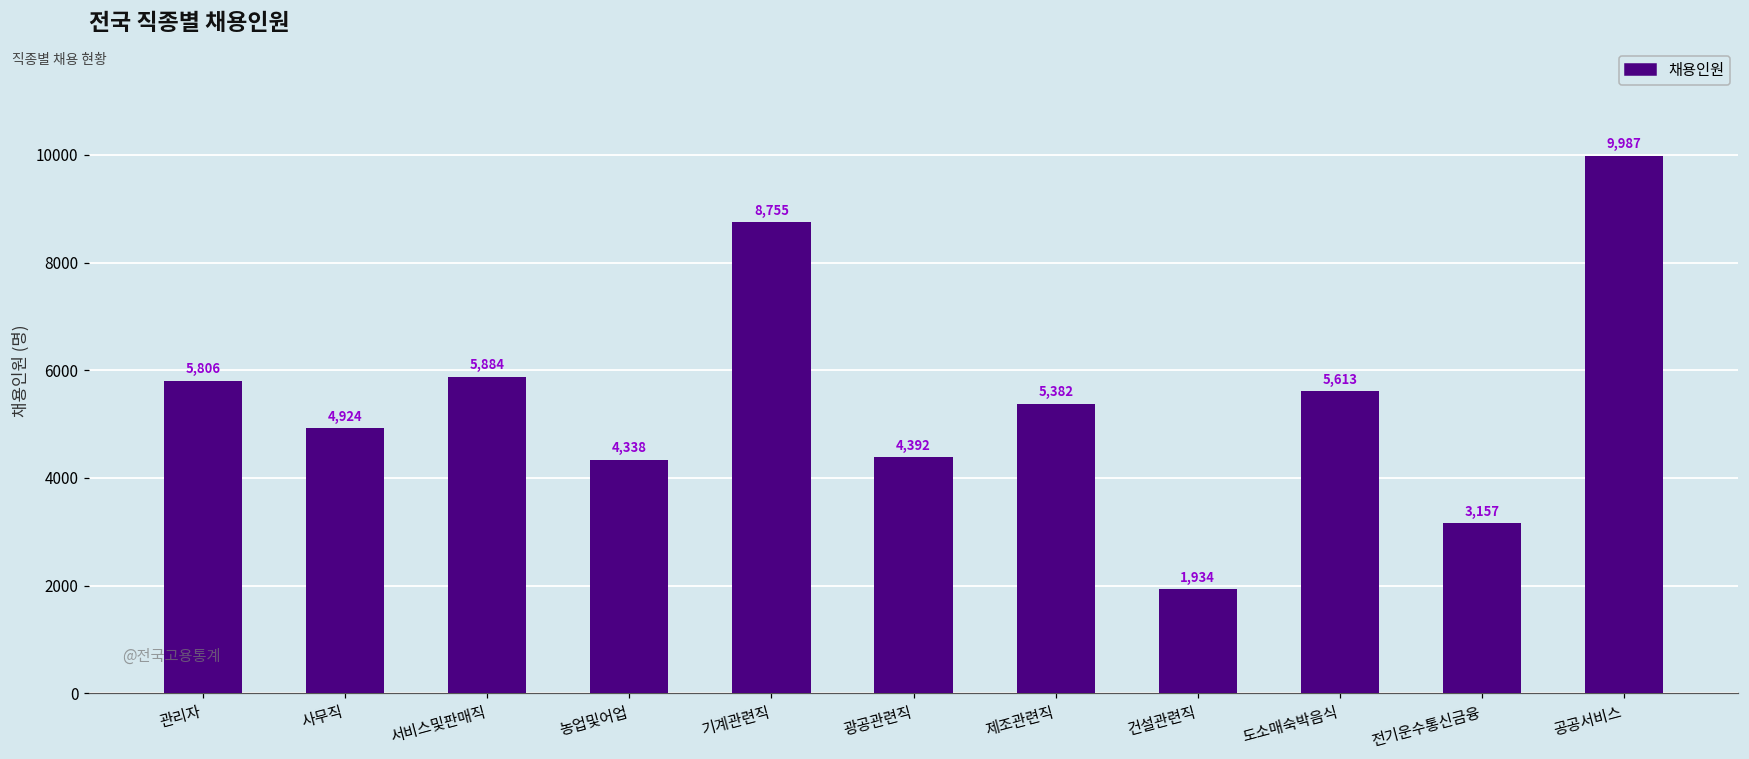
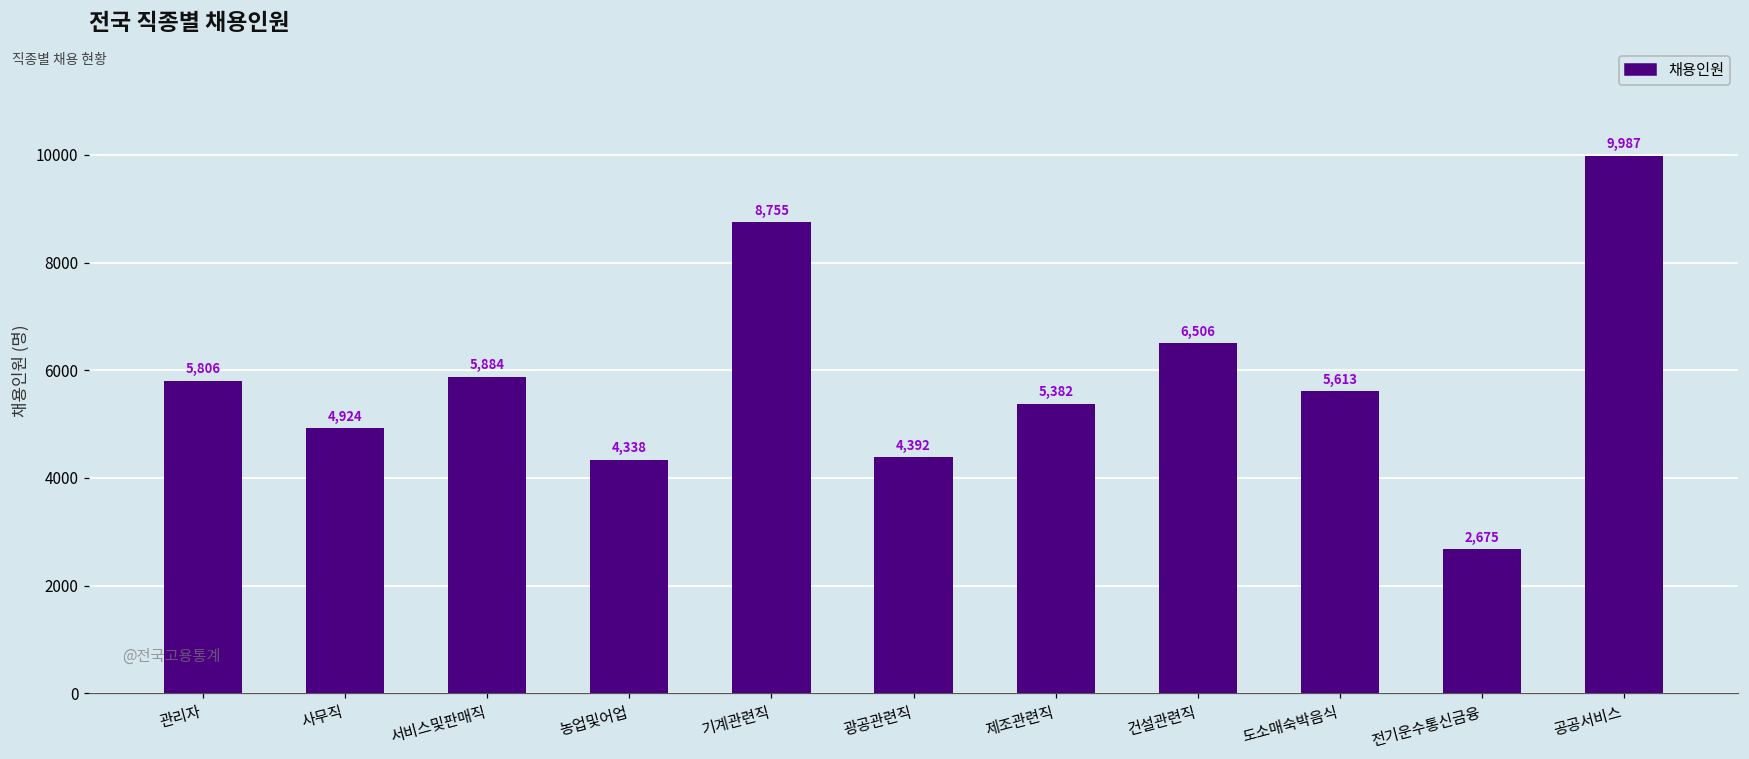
건설관련직: 1,934 -> 6,506
전기운수통신금융: 3,157 -> 2,675
